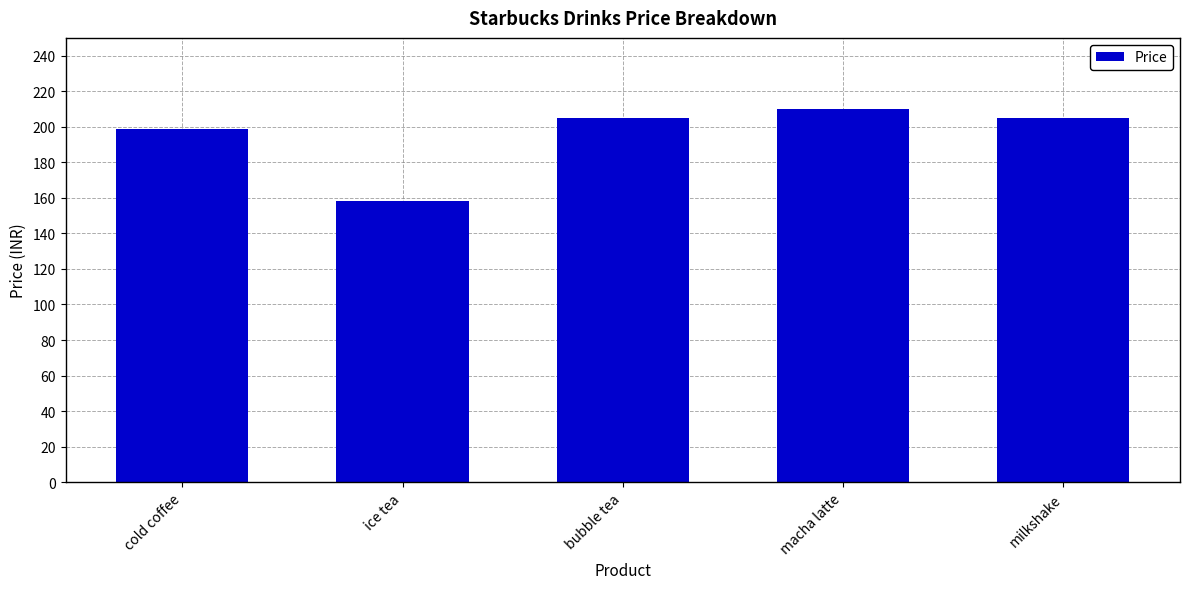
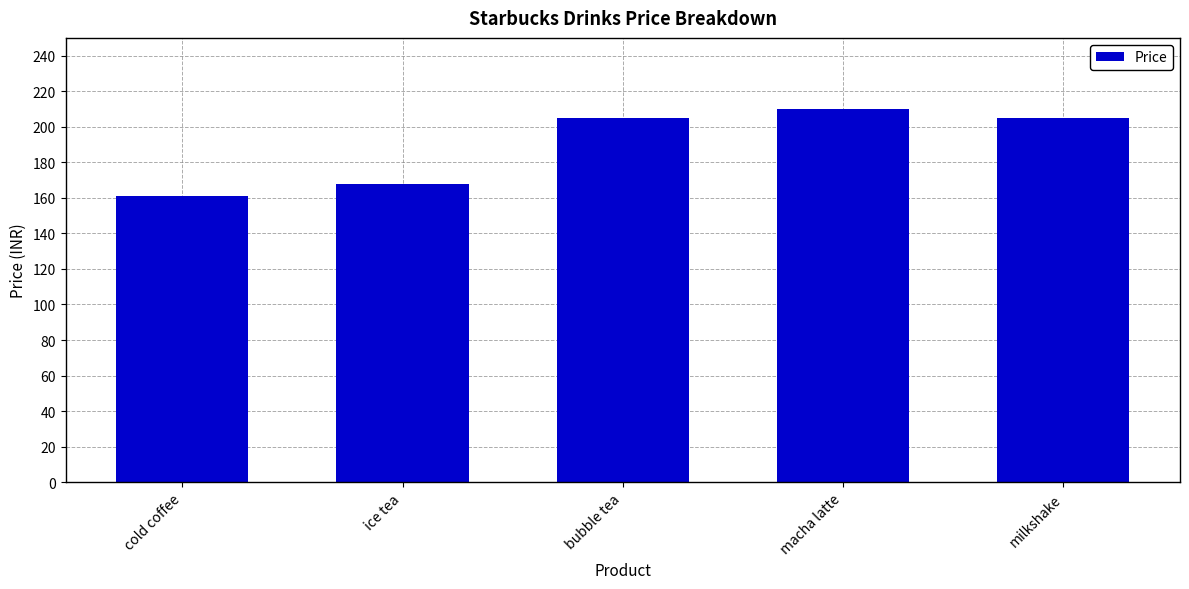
cold coffee: 199 -> 161
ice tea: 158 -> 168
